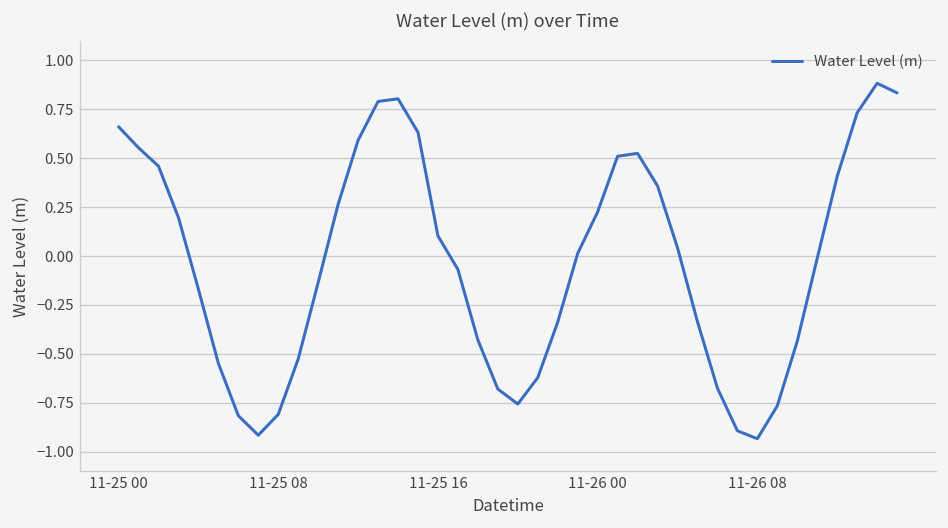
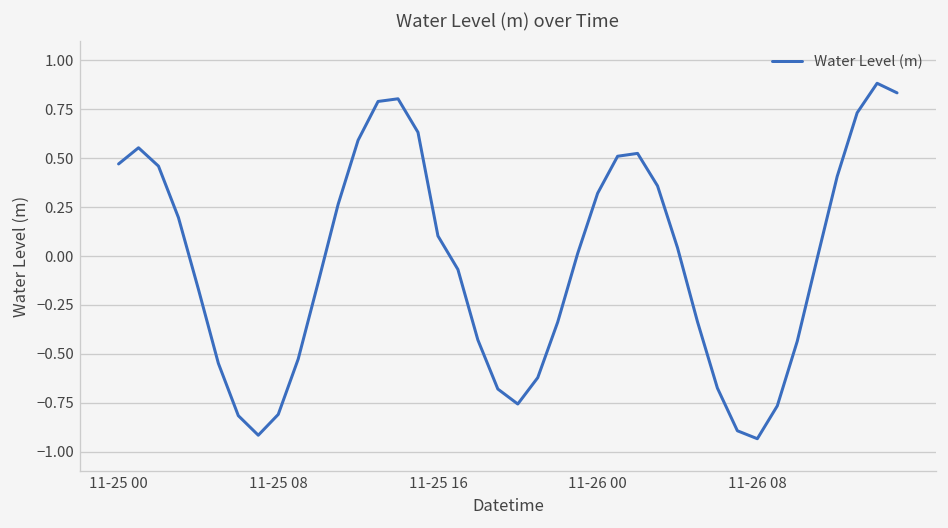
11-25 00: 0.66 -> 0.47
11-26 00: 0.23 -> 0.32
